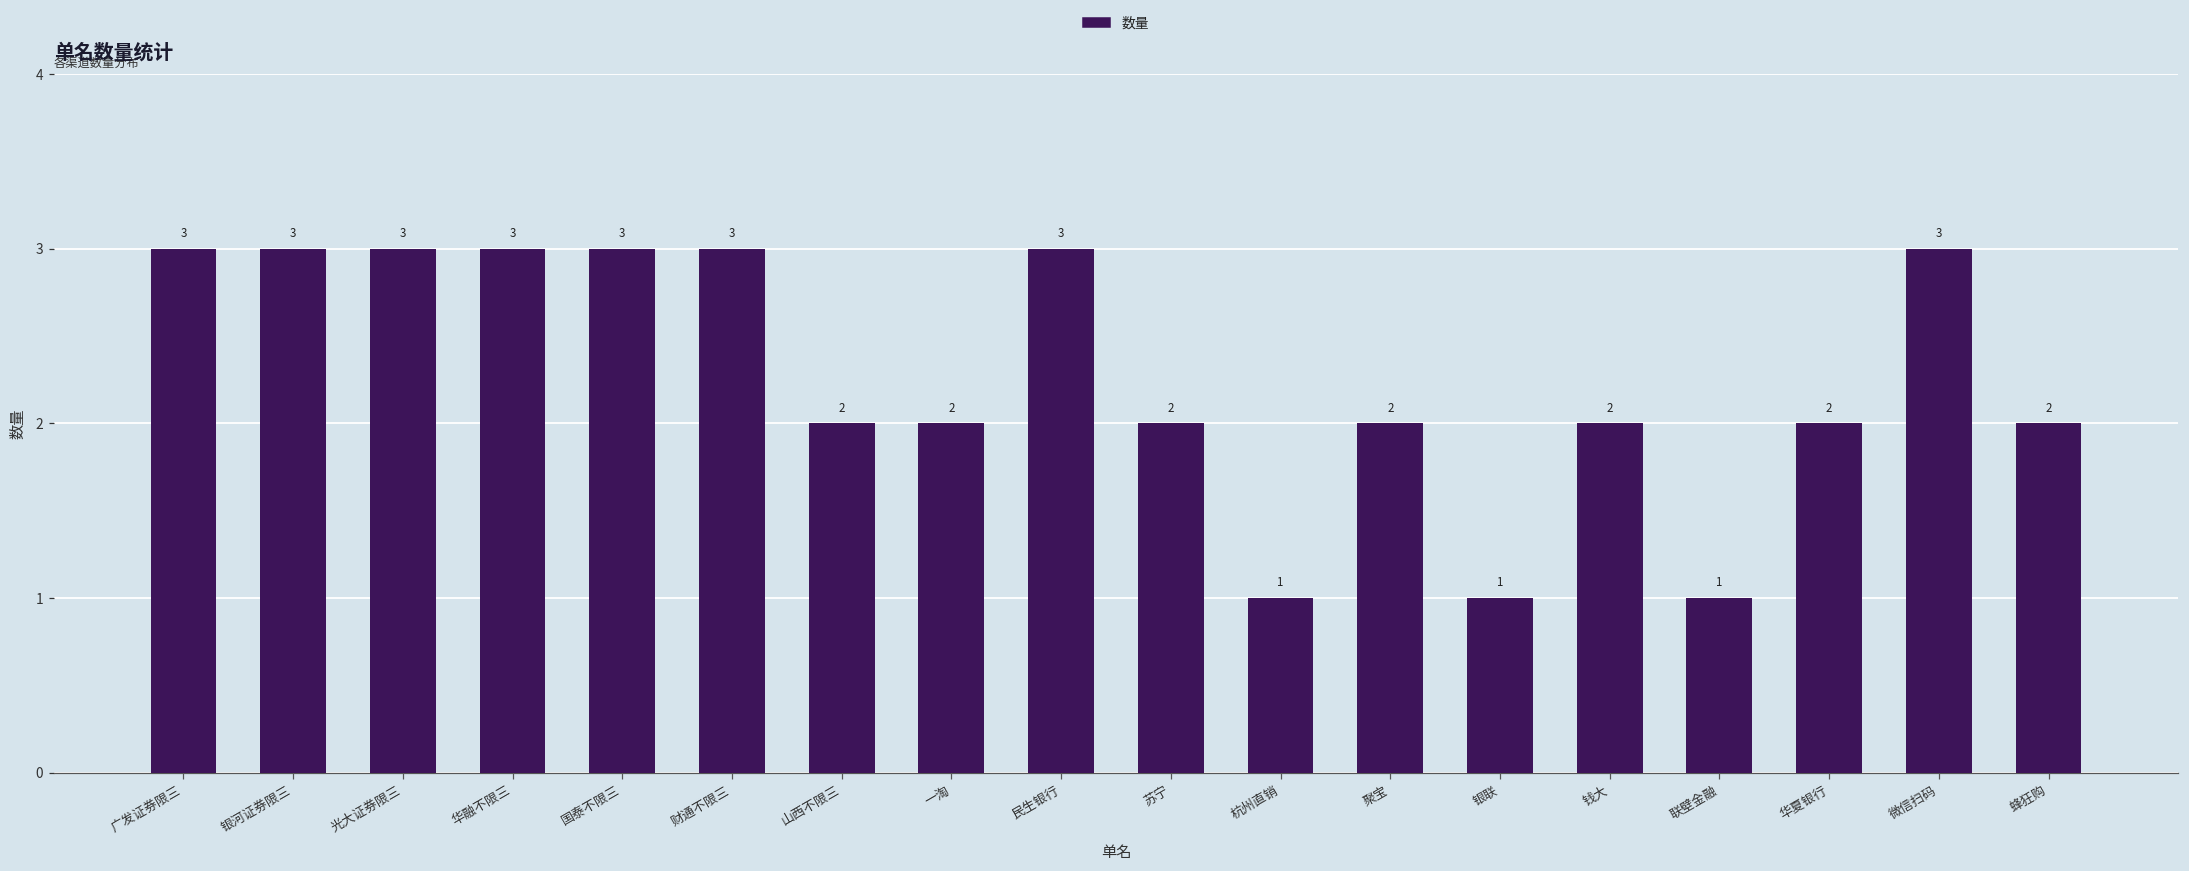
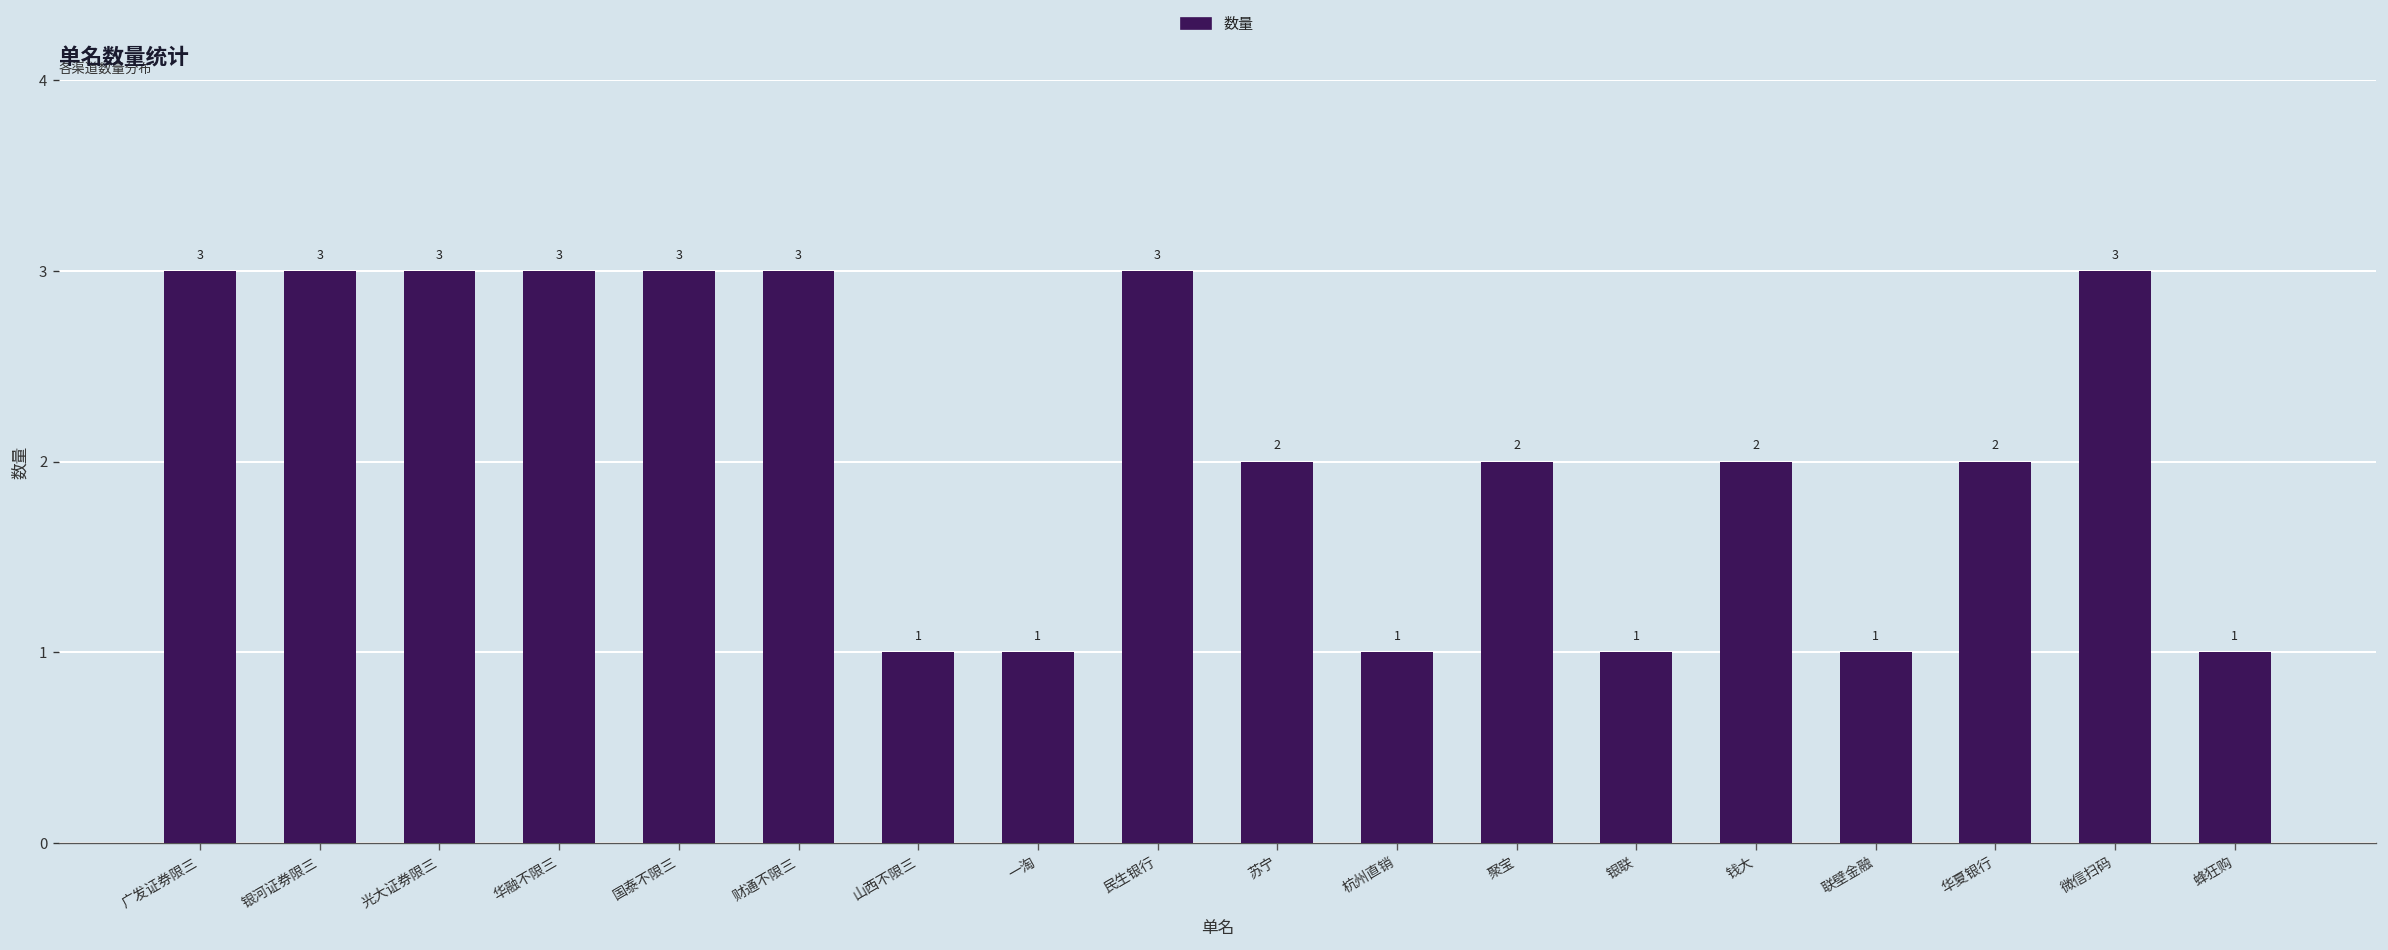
山西不限三: 2 -> 1
一淘: 2 -> 1
蜂狂购: 2 -> 1
